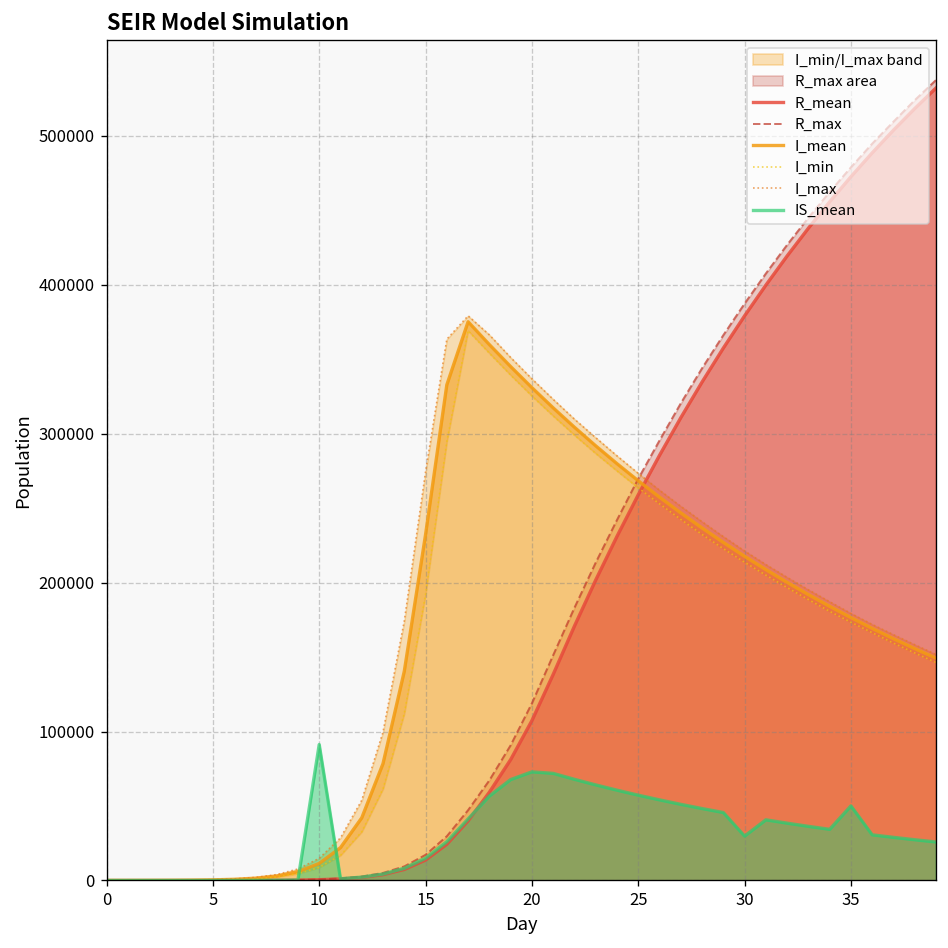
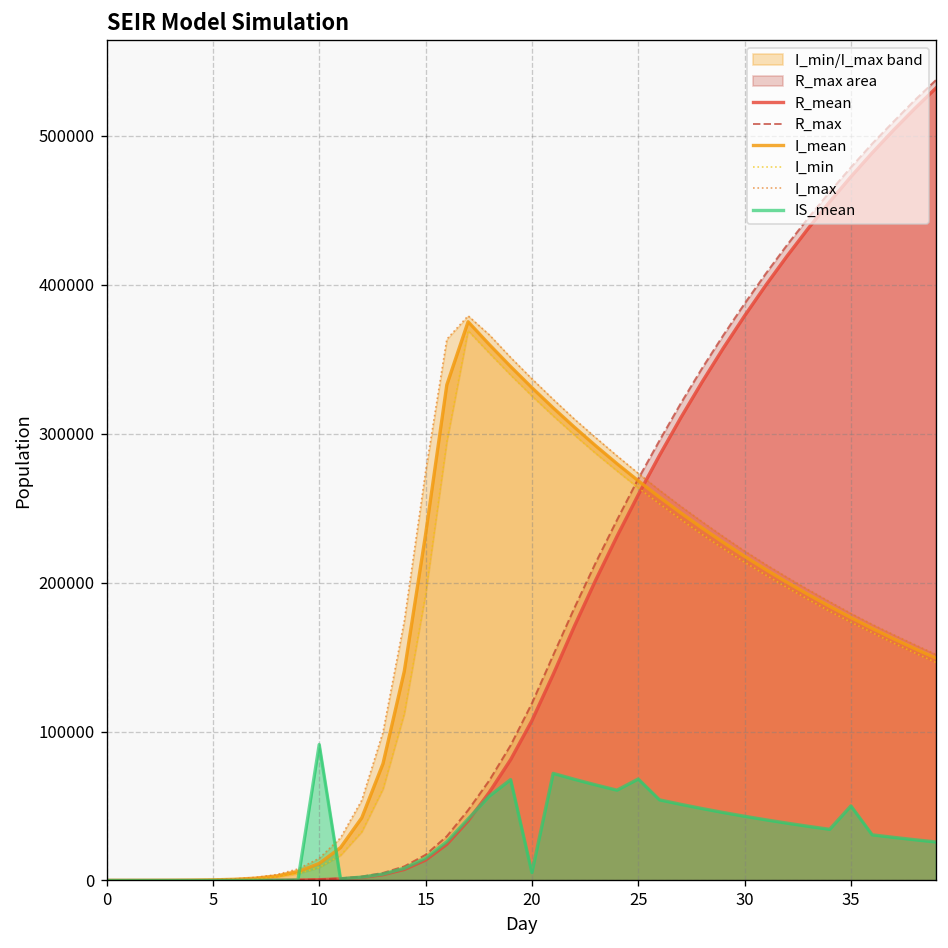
IS_mean, 20: 73000 -> 5000
IS_mean, 25: 57000 -> 68000
IS_mean, 30: 30000 -> 43000
